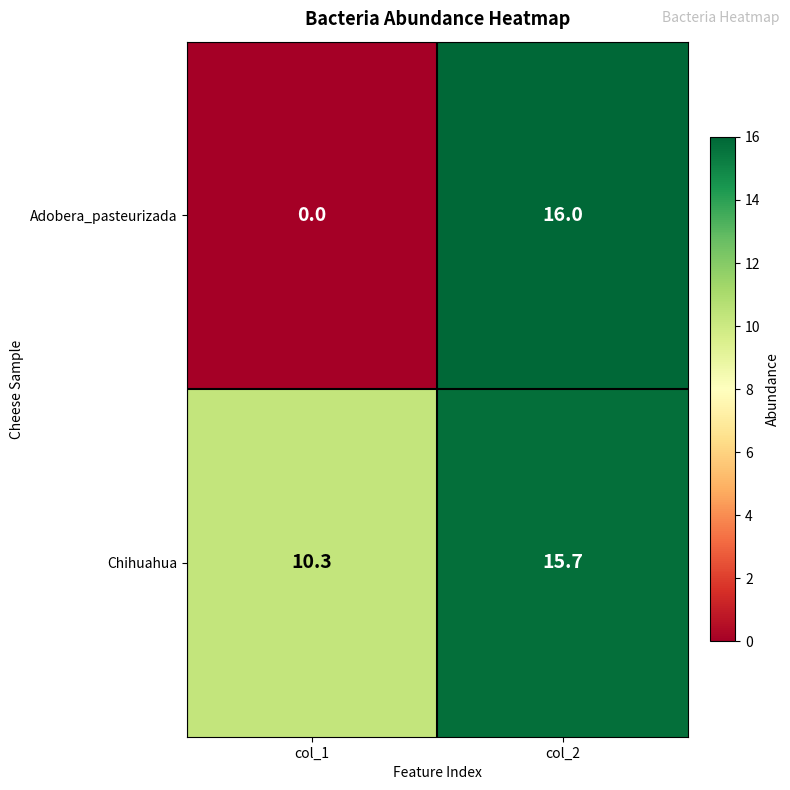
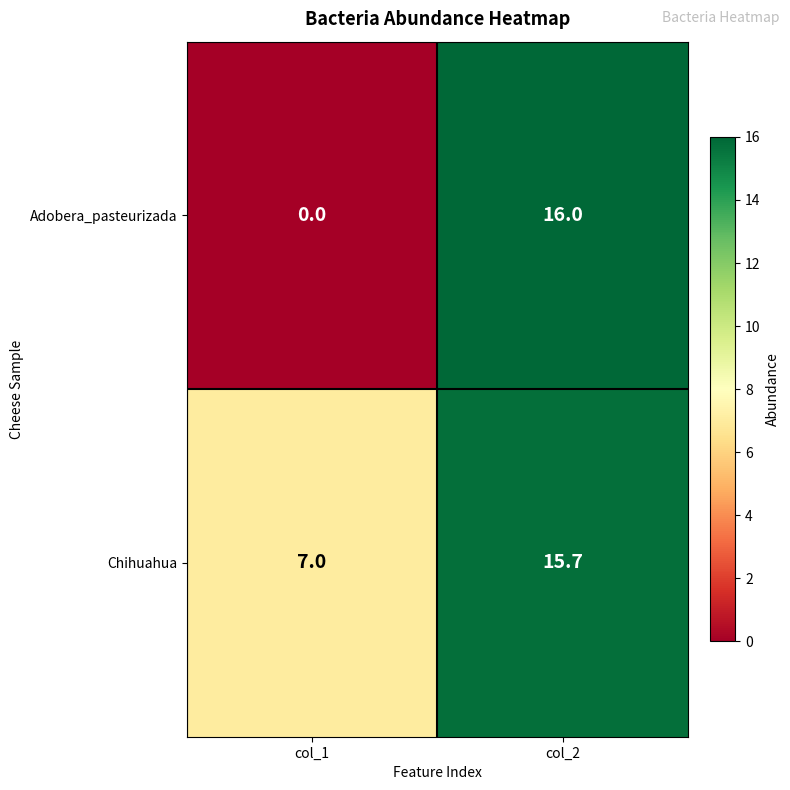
Chihuahua, col_1: 10.3 -> 7.0
